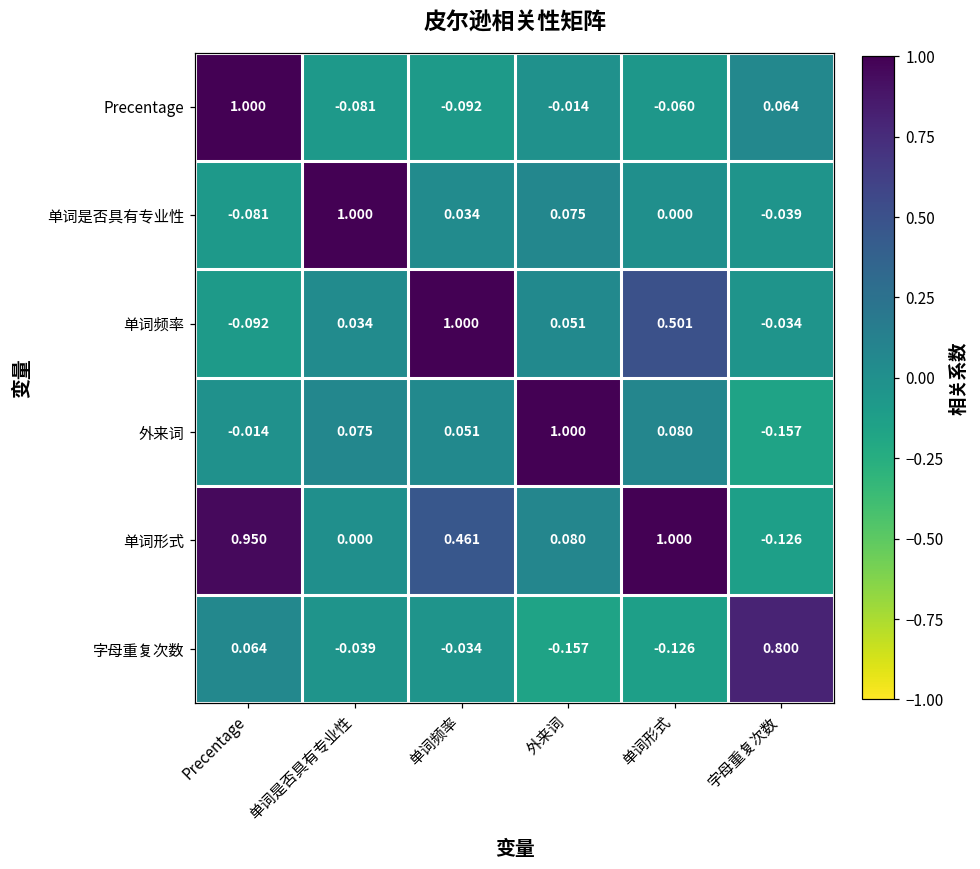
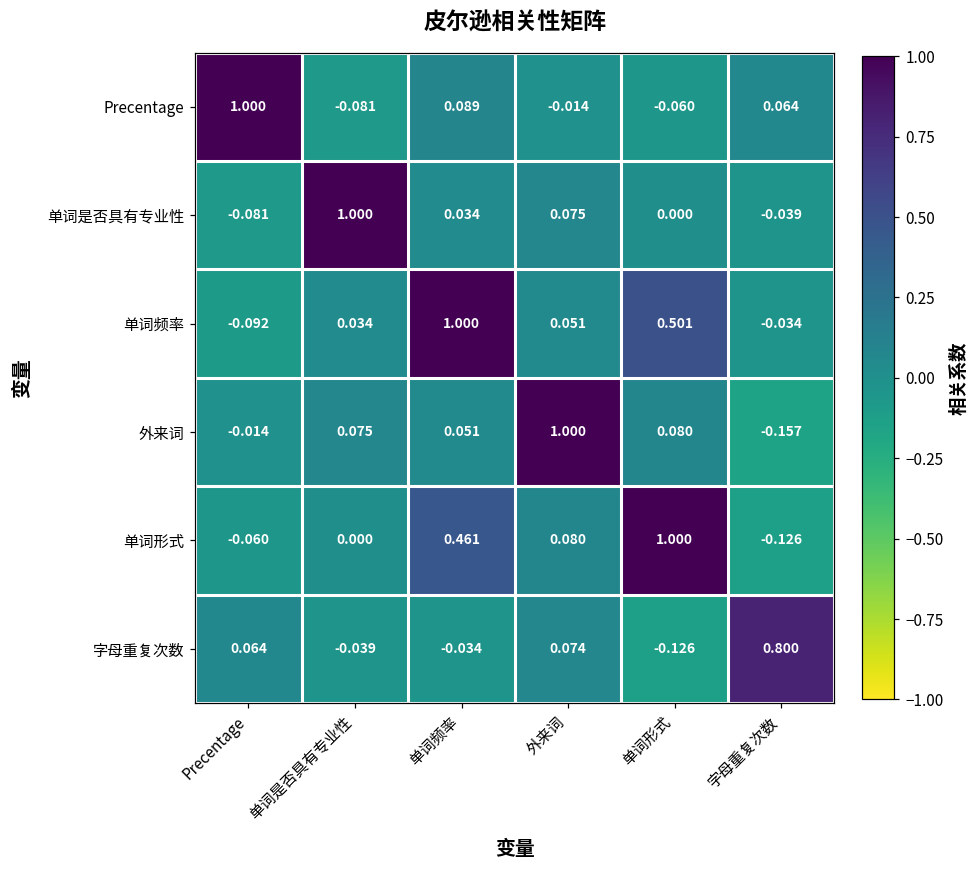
Precentage, 单词频率: -0.092 -> 0.089
单词形式, Precentage: 0.950 -> -0.060
字母重复次数, 外来词: -0.157 -> 0.074
